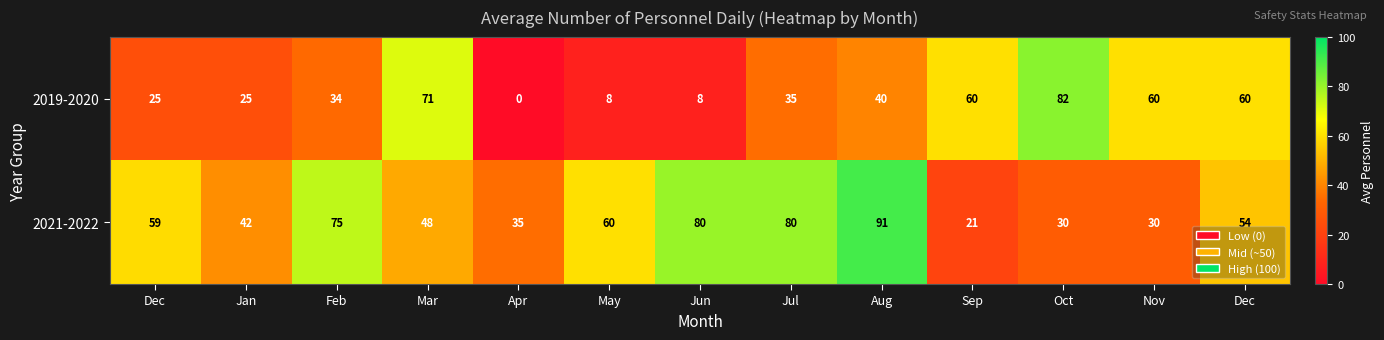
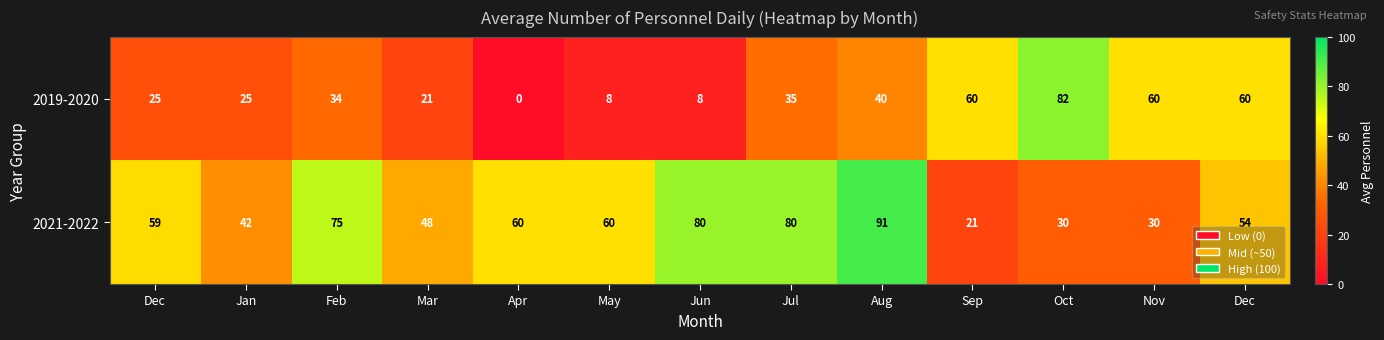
2019-2020, Mar: 71 -> 21
2021-2022, Apr: 35 -> 60
